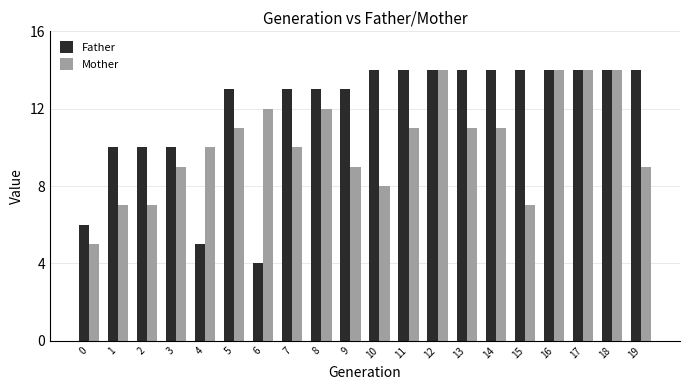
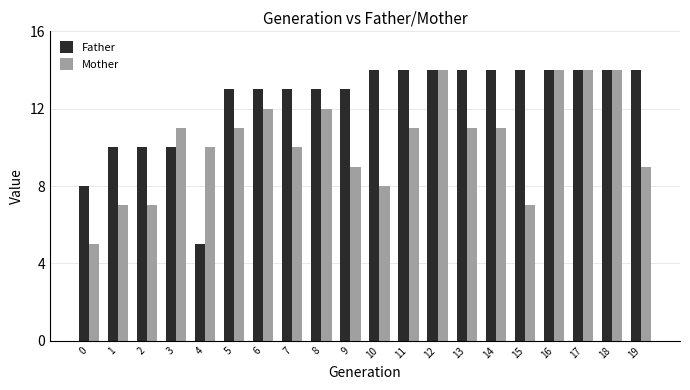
Father, 0: 6 -> 8
Mother, 3: 9 -> 11
Father, 6: 4 -> 13
